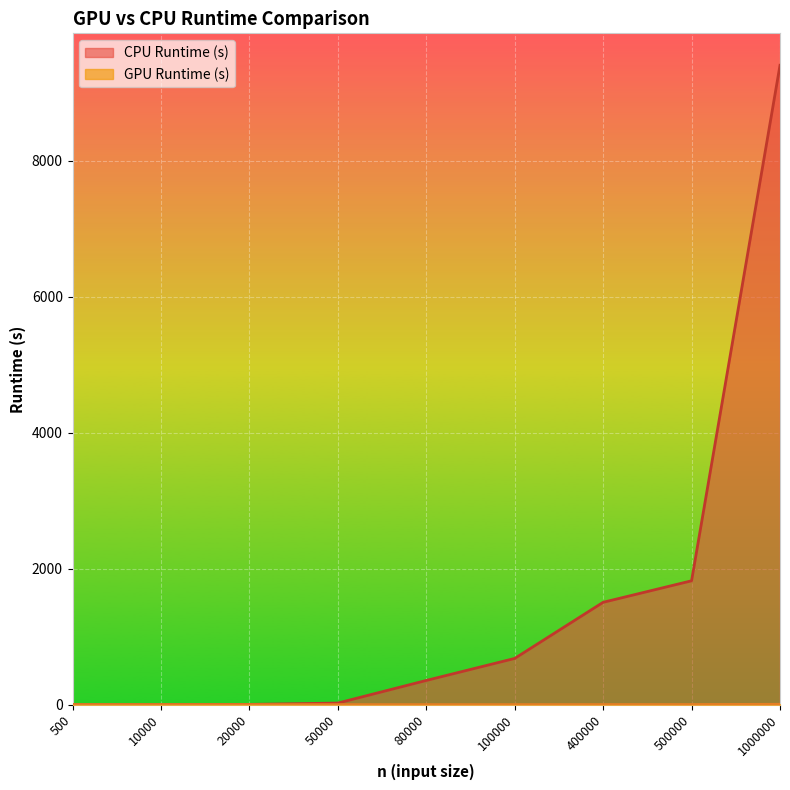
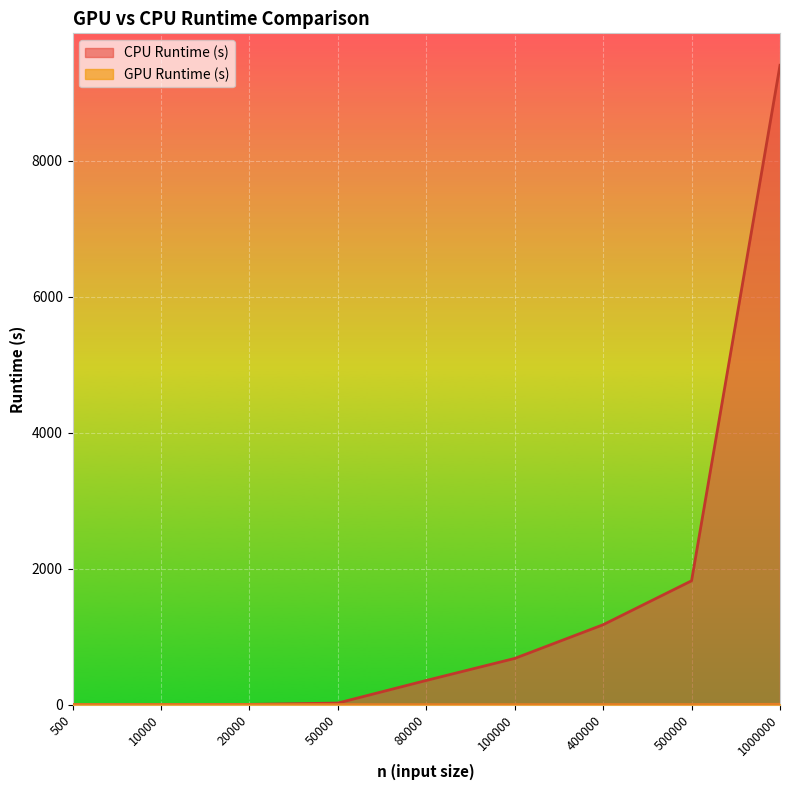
CPU Runtime (s), 400000: 1500 -> 1200
